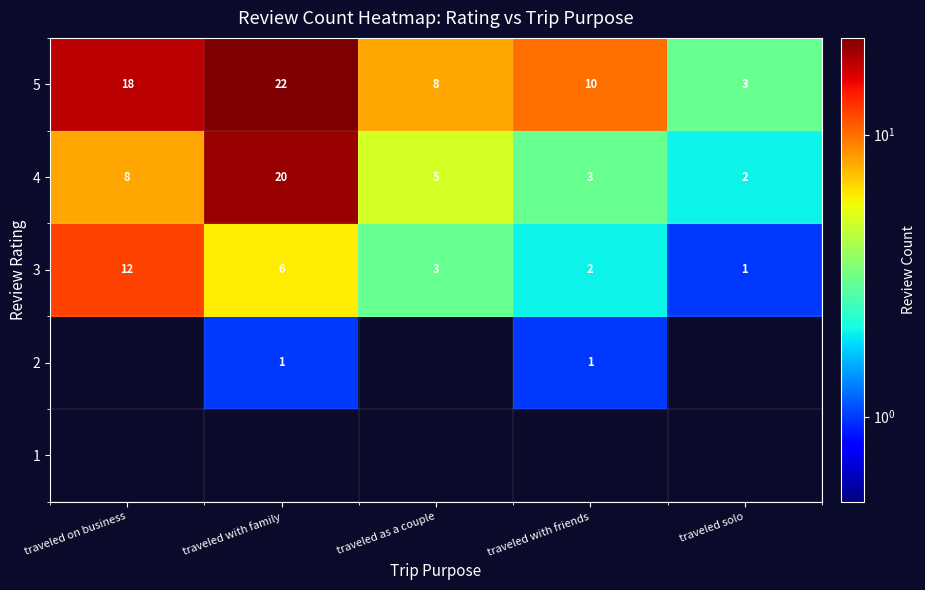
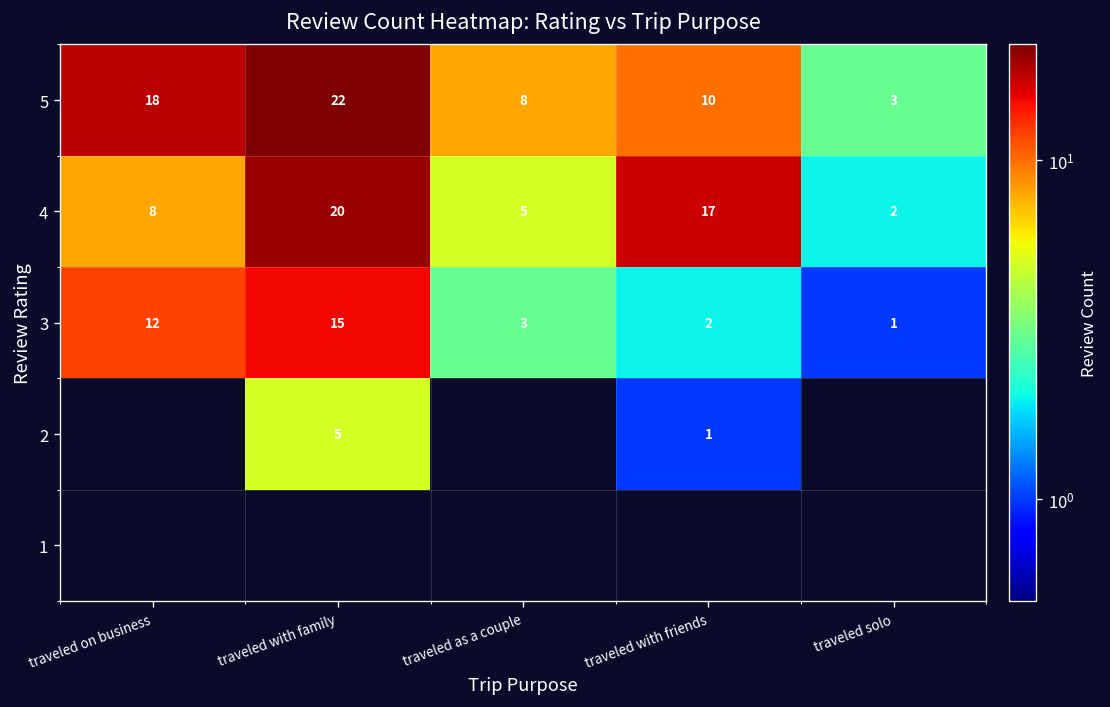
4, traveled with friends: 3 -> 17
3, traveled with family: 6 -> 15
2, traveled with family: 1 -> 5
